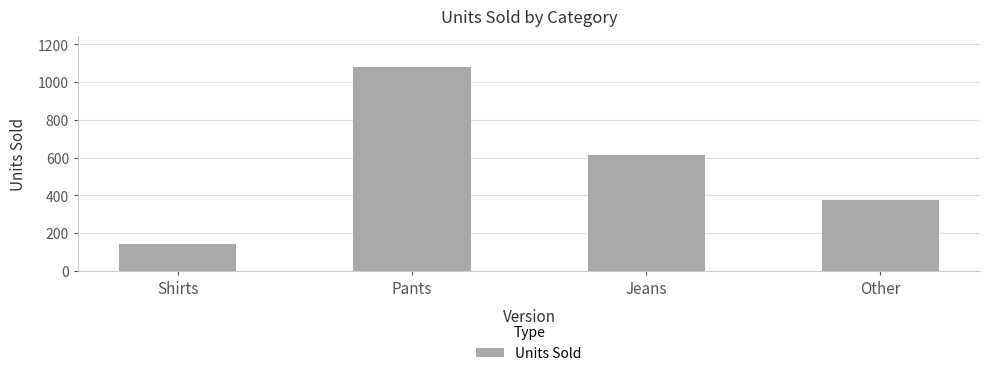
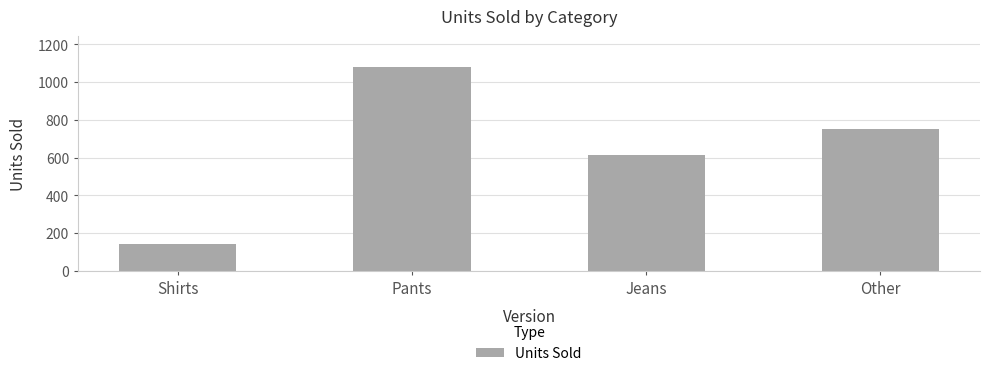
Other: 370 -> 750
